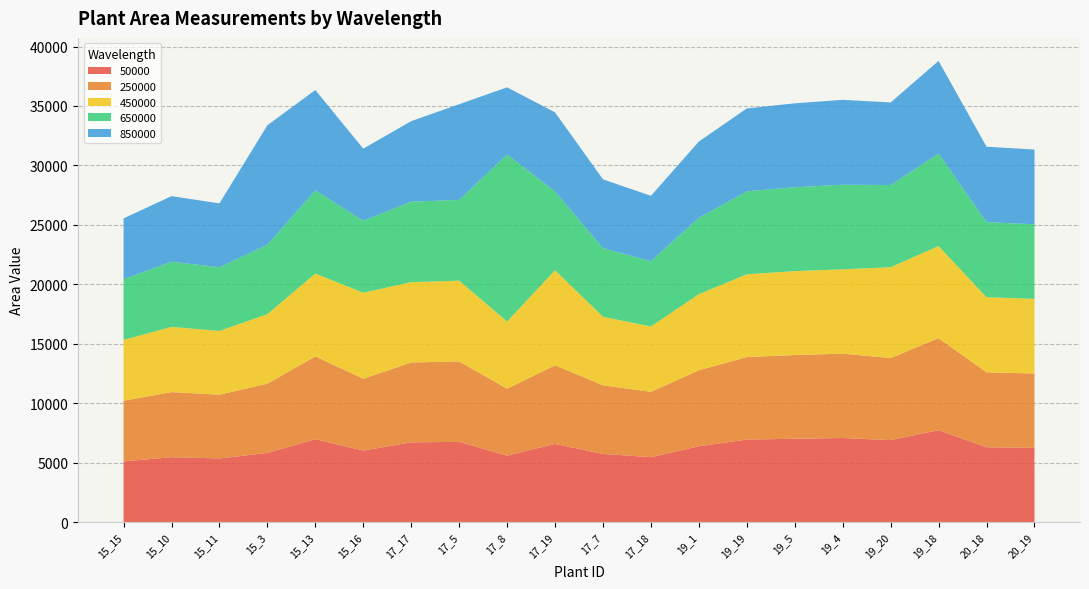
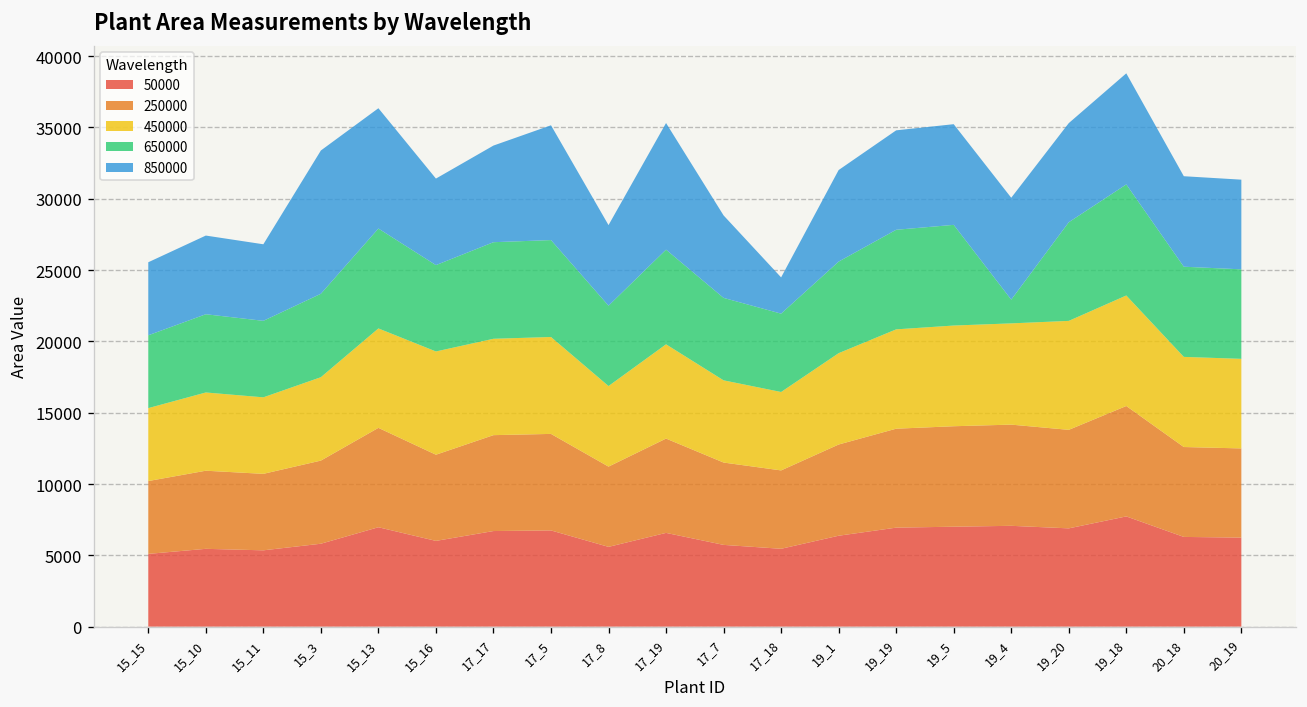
650000, 17_8: 14100 -> 5600
450000, 17_19: 8000 -> 6600
850000, 17_19: 6600 -> 8900
850000, 17_18: 5500 -> 2500
650000, 19_4: 7100 -> 1700
